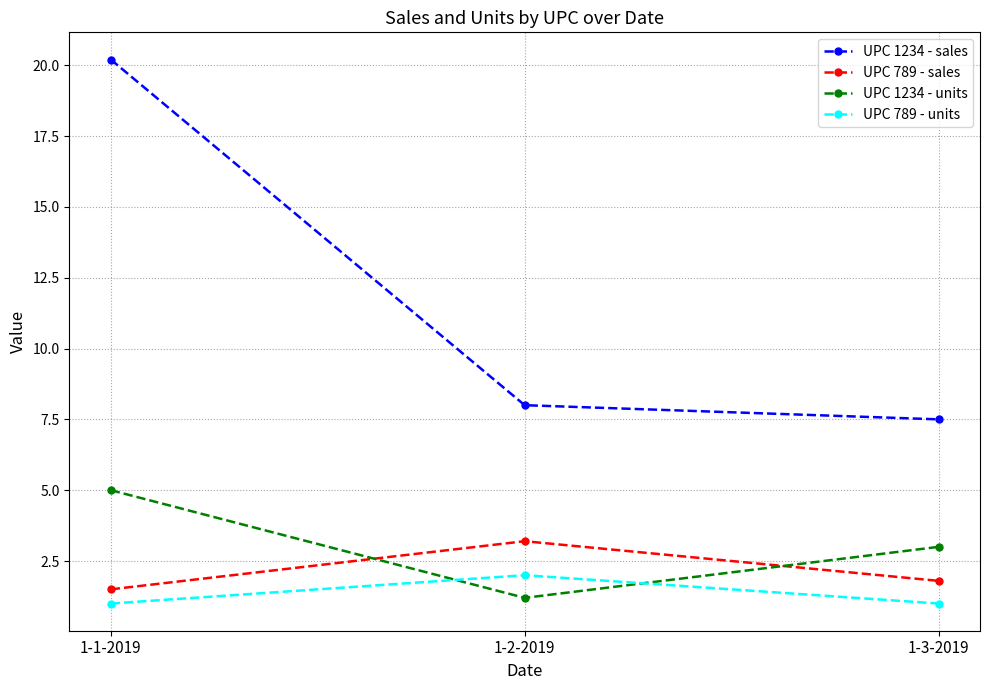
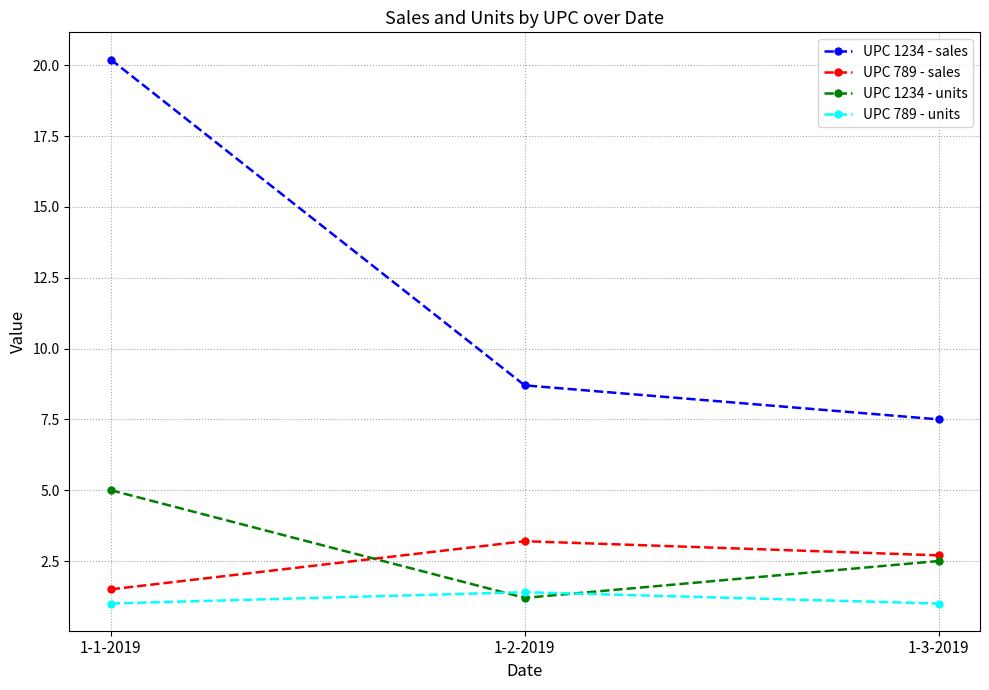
UPC 1234 - sales, 1-2-2019: 8.0 -> 8.7
UPC 789 - units, 1-2-2019: 2.0 -> 1.4
UPC 789 - sales, 1-3-2019: 1.8 -> 2.7
UPC 1234 - units, 1-3-2019: 3.0 -> 2.5
